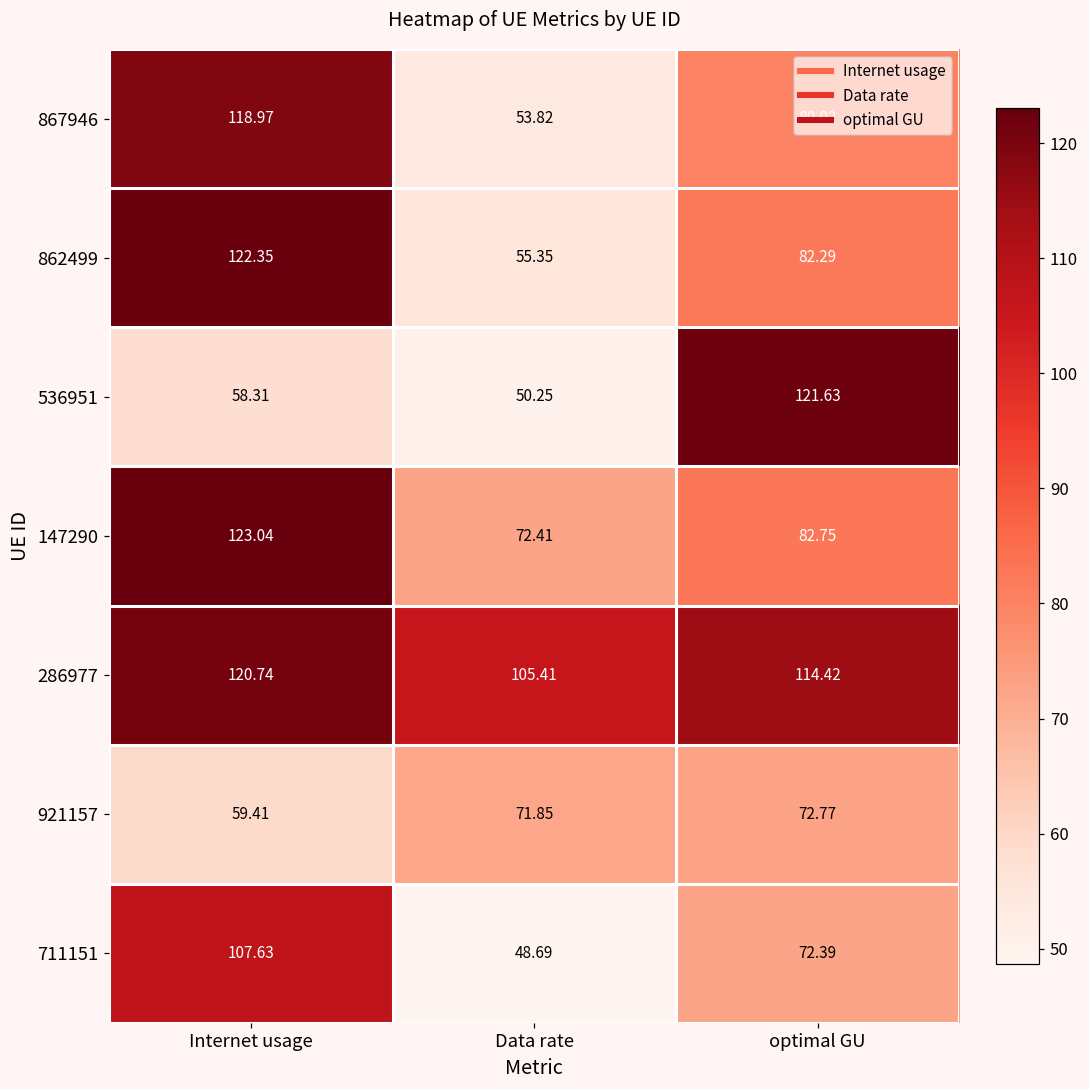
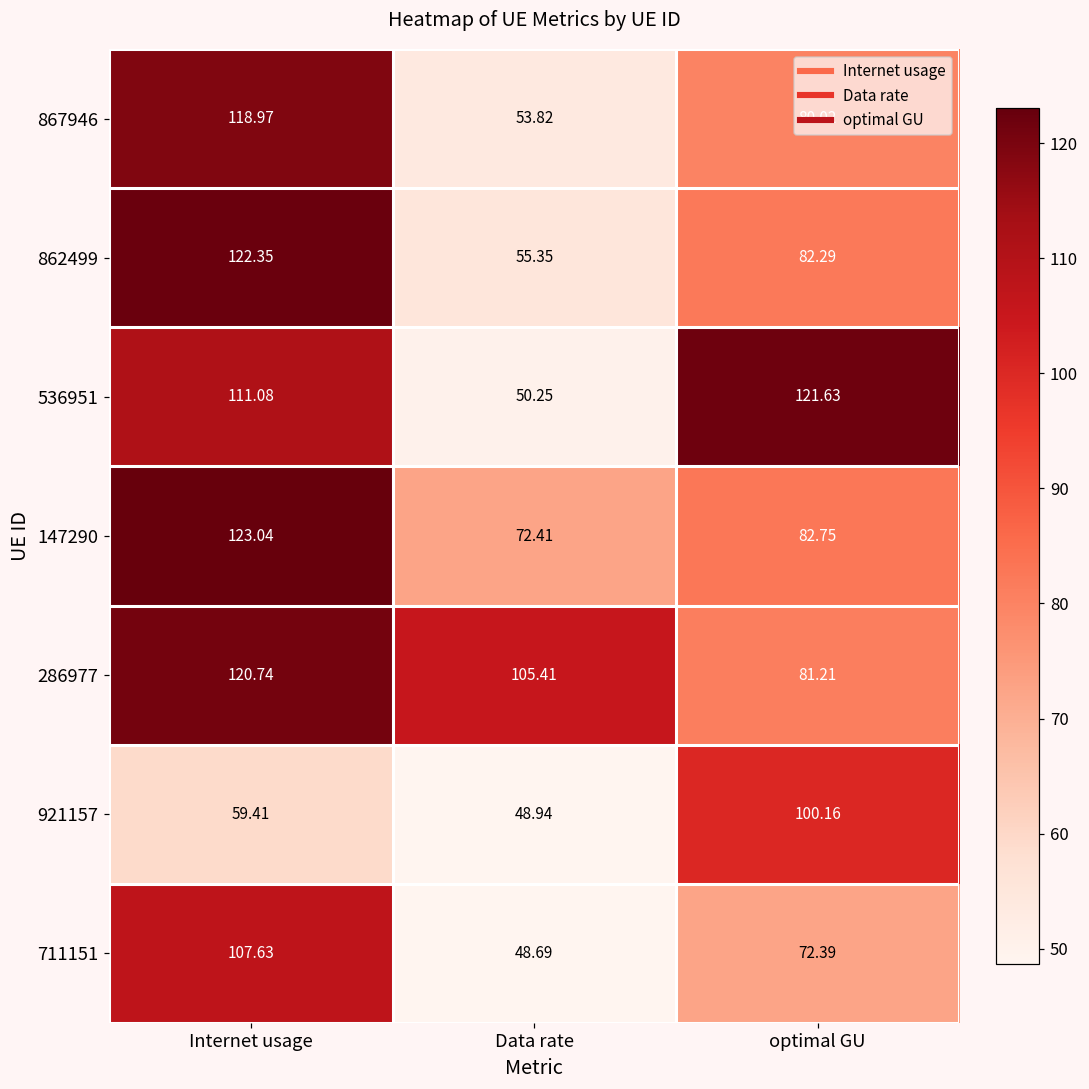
536951, Internet usage: 58.31 -> 111.08
286977, optimal GU: 114.42 -> 81.21
921157, Data rate: 71.85 -> 48.94
921157, optimal GU: 72.77 -> 100.16
